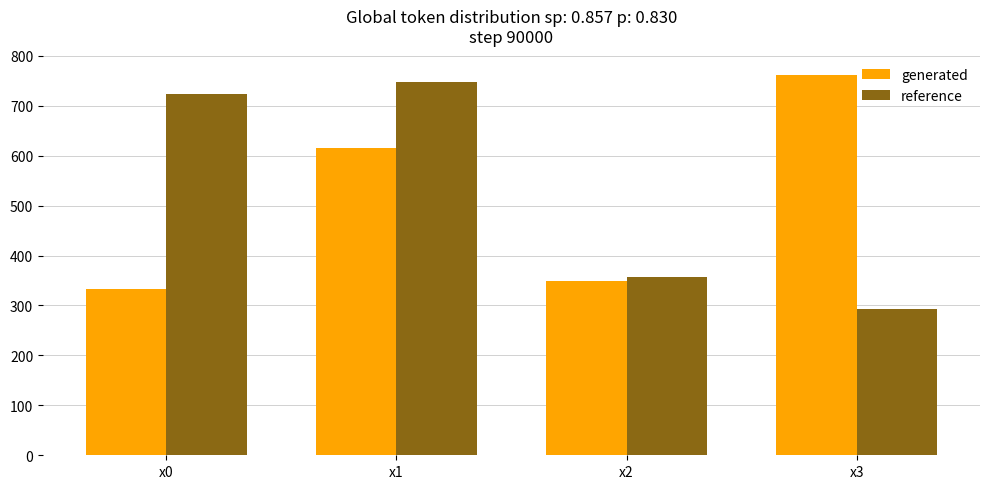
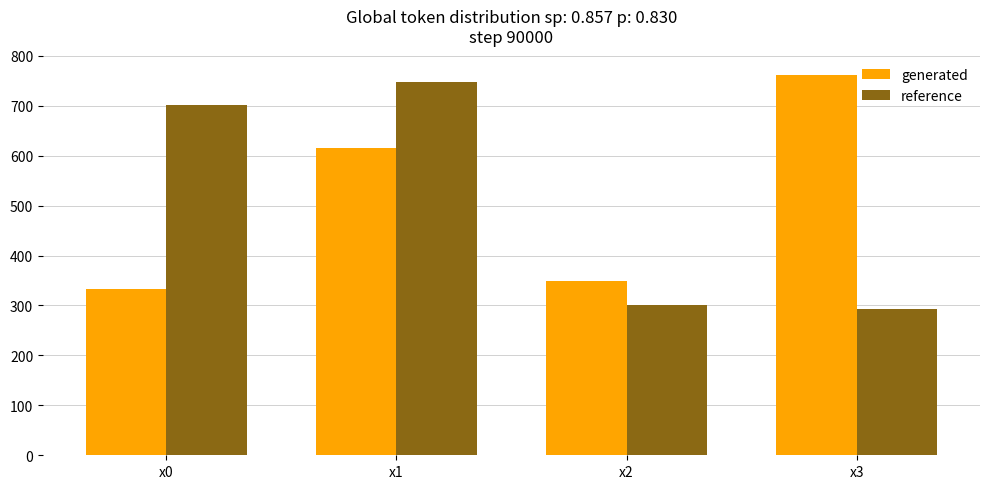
reference, x0: 720 -> 700
reference, x2: 360 -> 300
